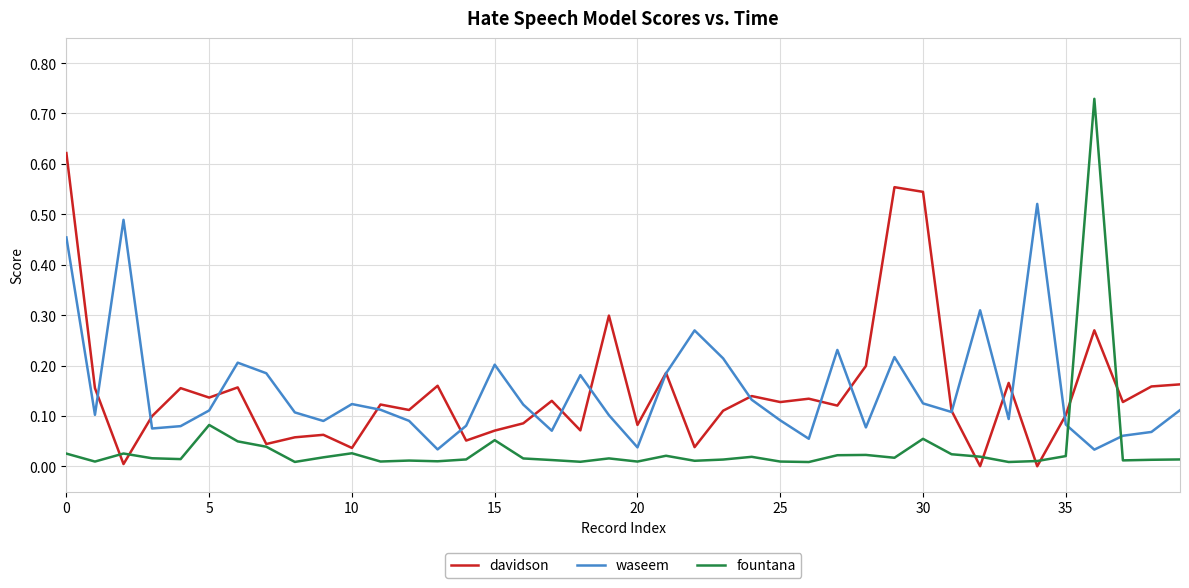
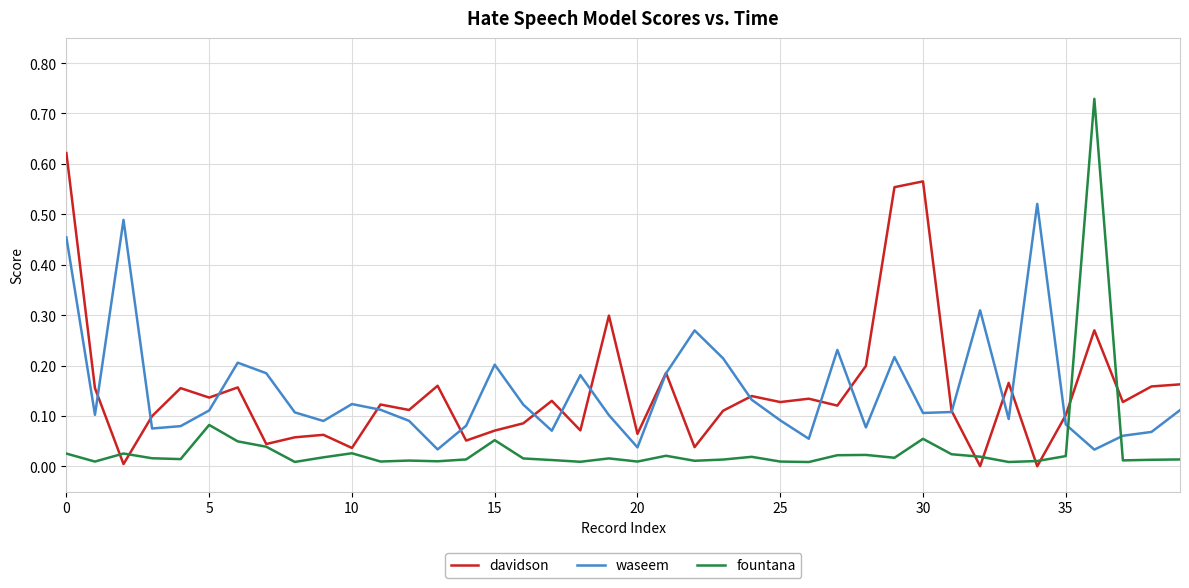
davidson, 20: 0.08 -> 0.06
davidson, 30: 0.54 -> 0.57
waseem, 30: 0.12 -> 0.11
